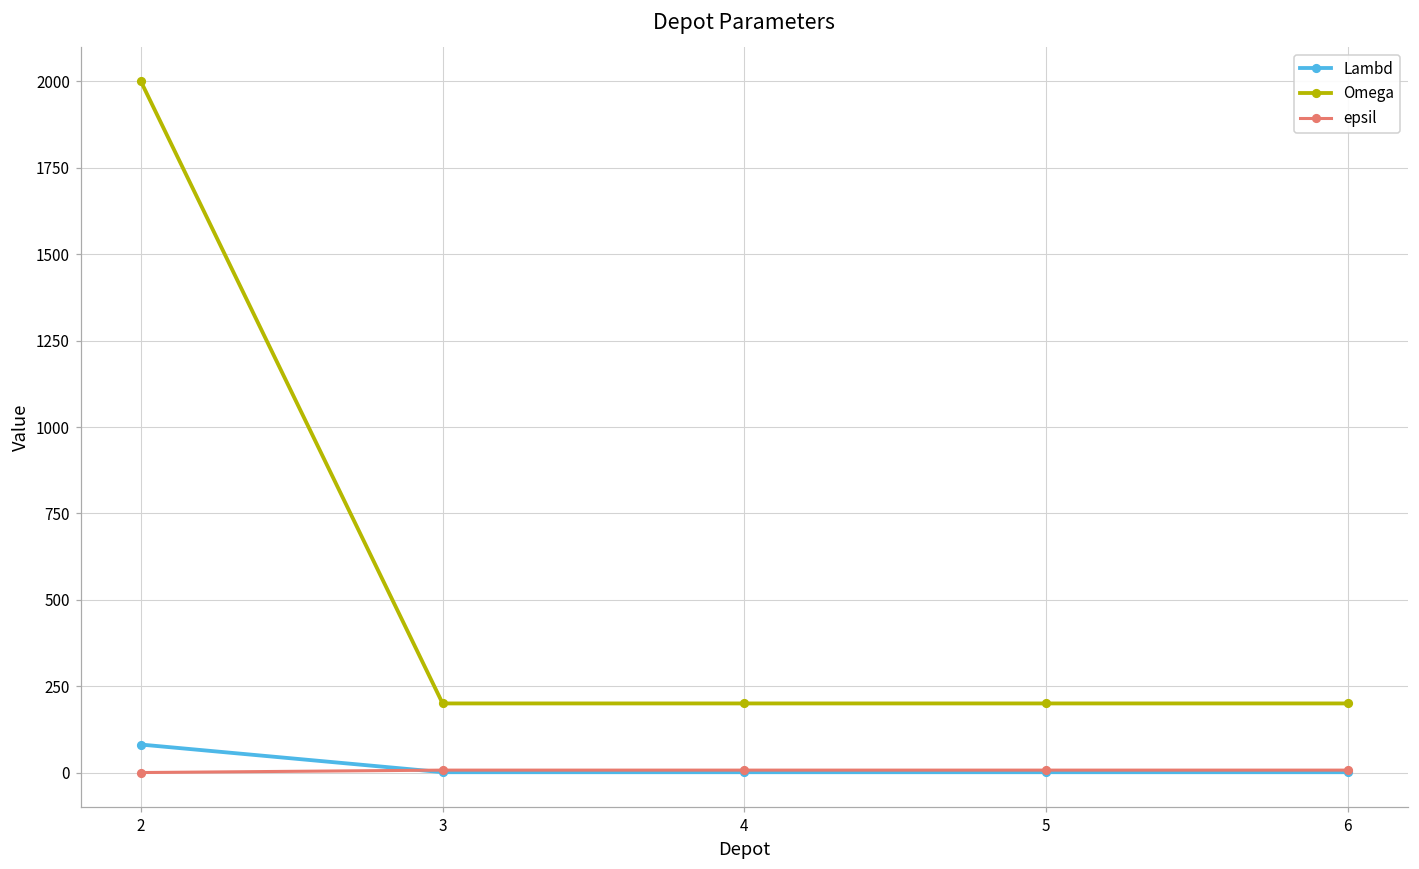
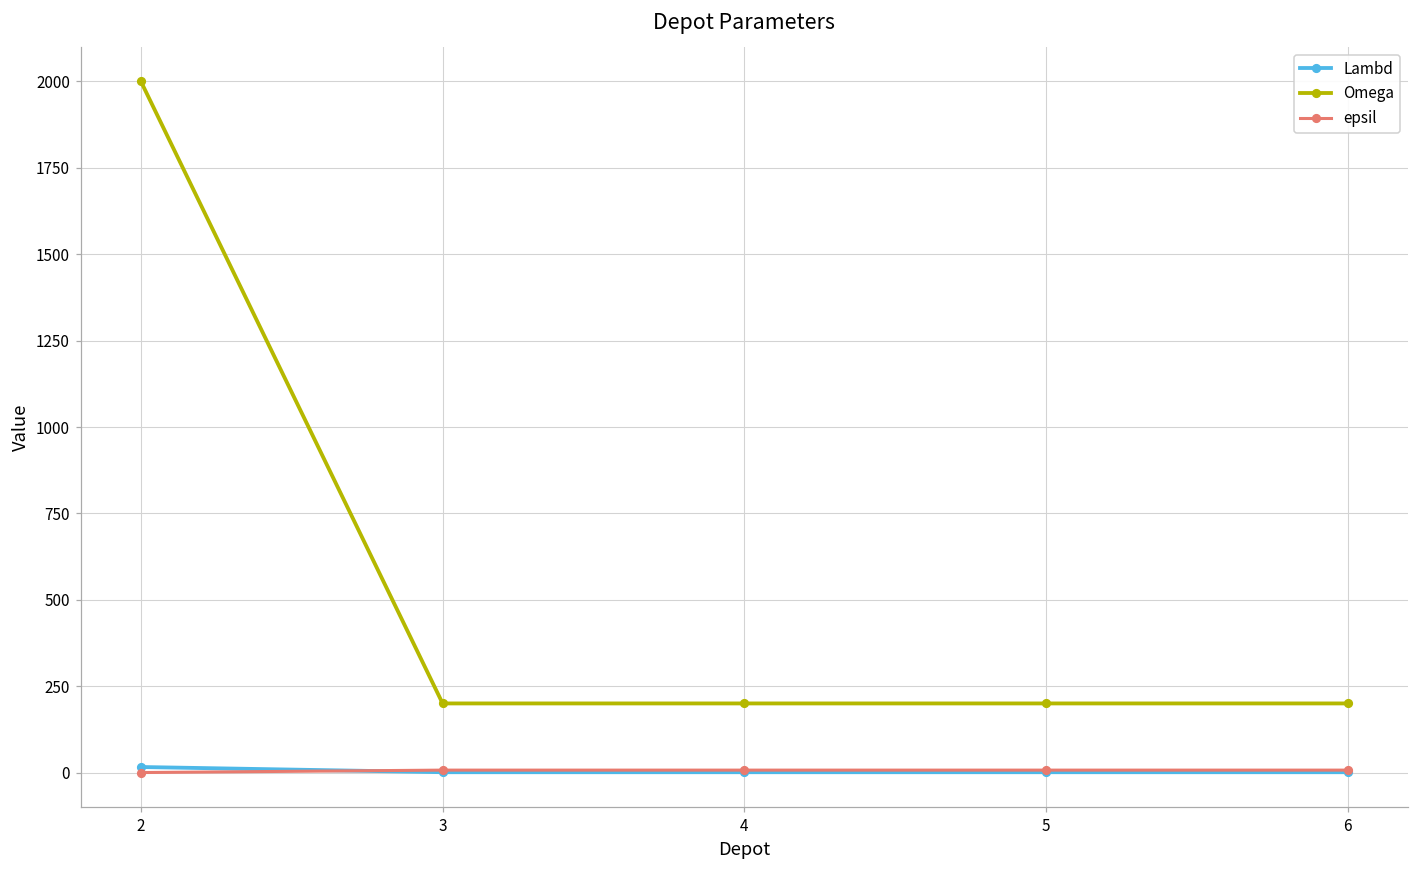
Lambd, 2: 80 -> 20
